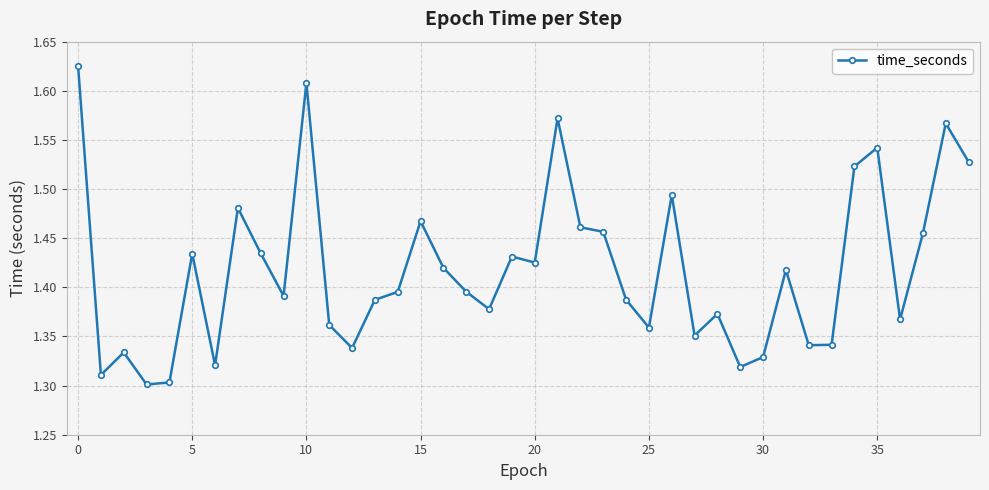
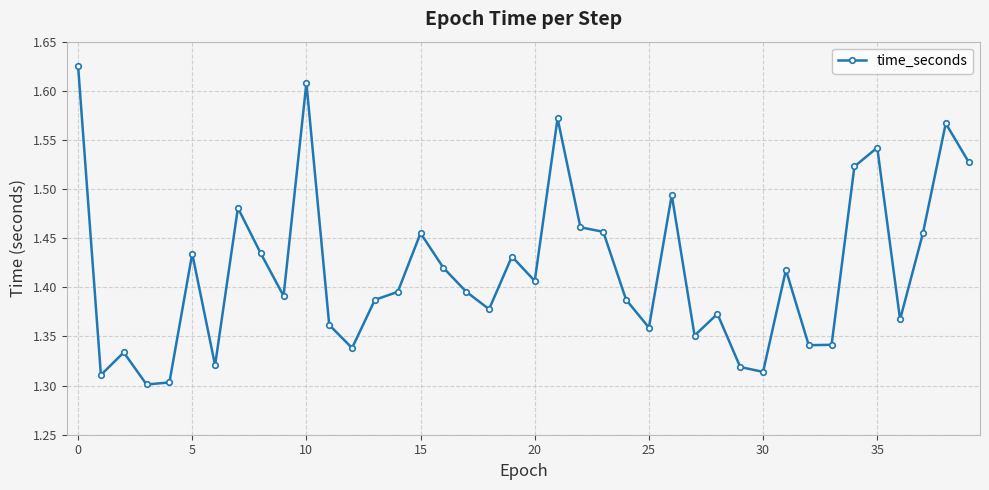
15: 1.47 -> 1.46
20: 1.43 -> 1.41
30: 1.33 -> 1.31
